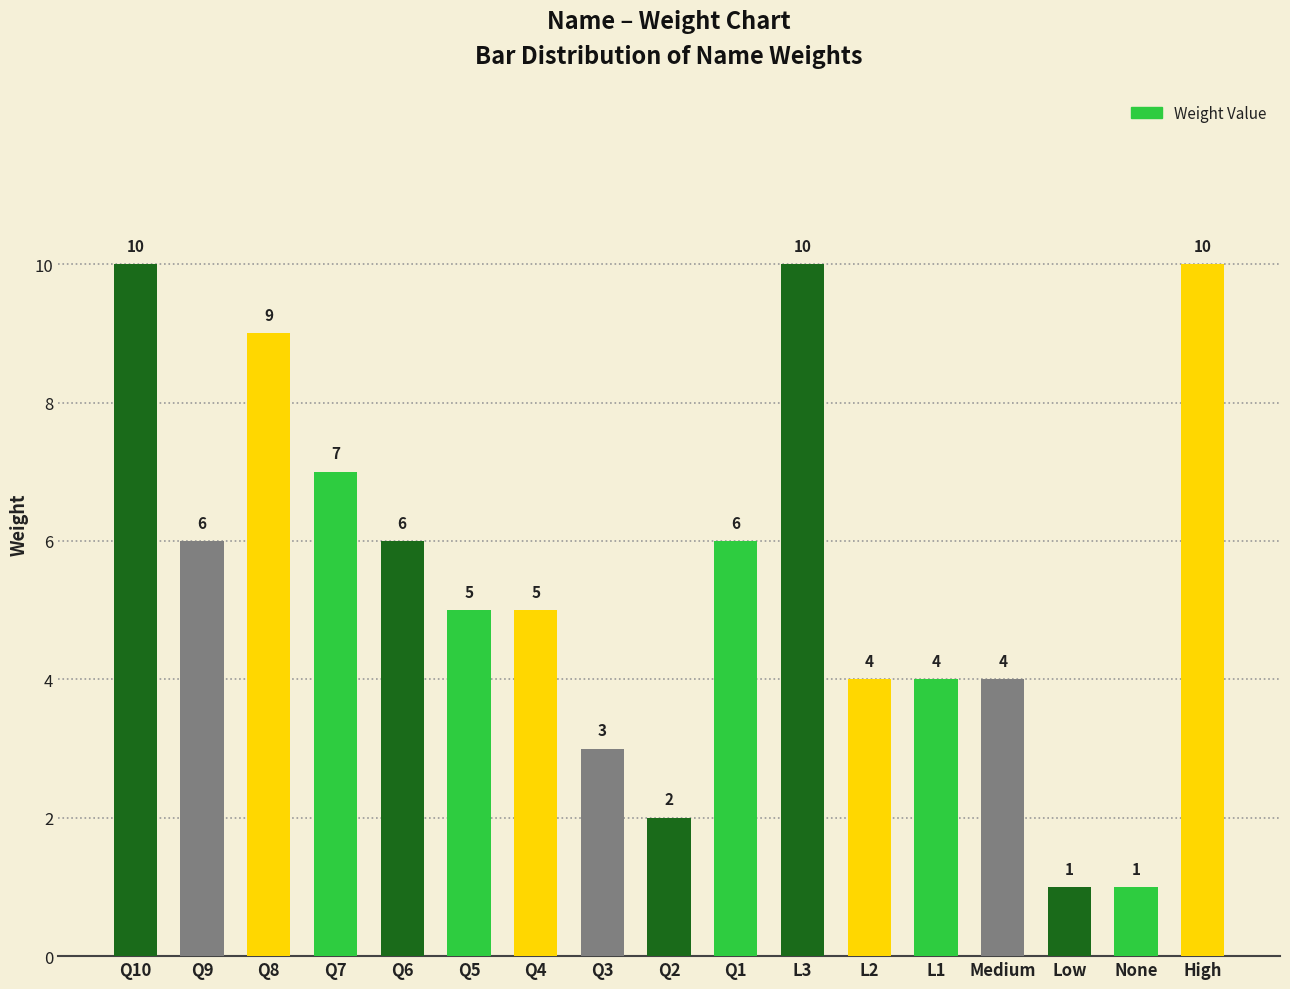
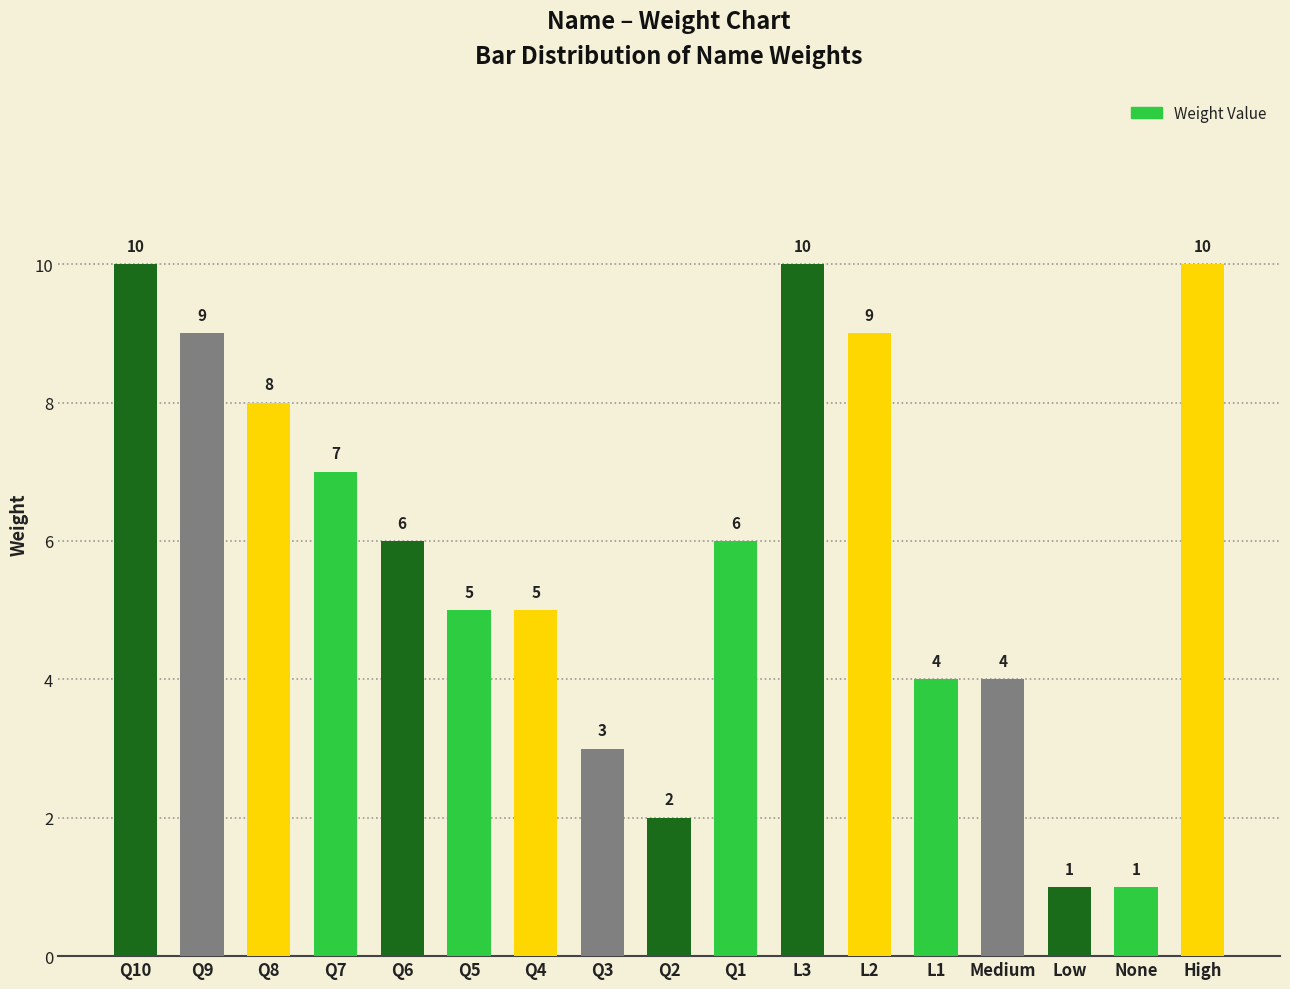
Q9: 6 -> 9
Q8: 9 -> 8
L2: 4 -> 9
